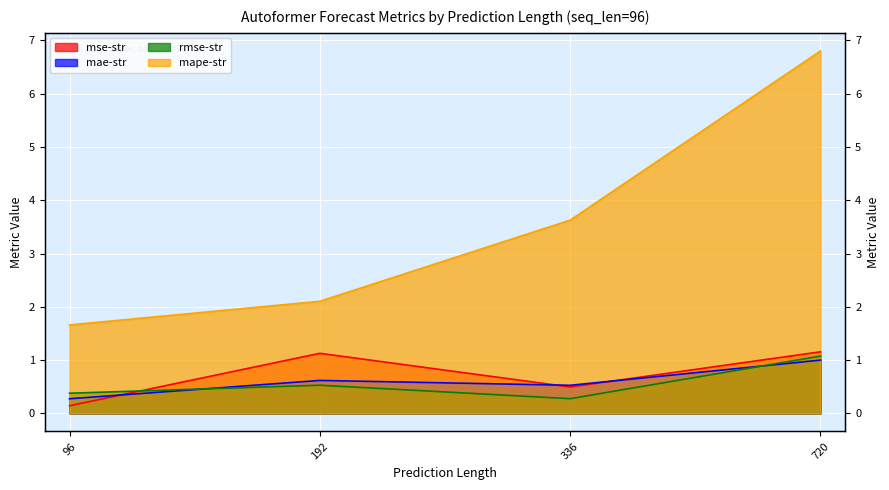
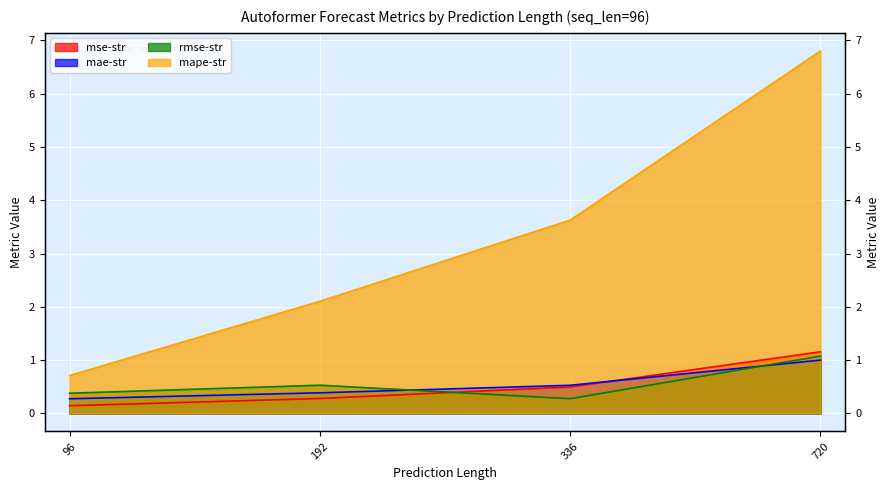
mape-str, 96: 1.7 -> 0.7
mse-str, 192: 1.1 -> 0.3
mae-str, 192: 0.6 -> 0.4
